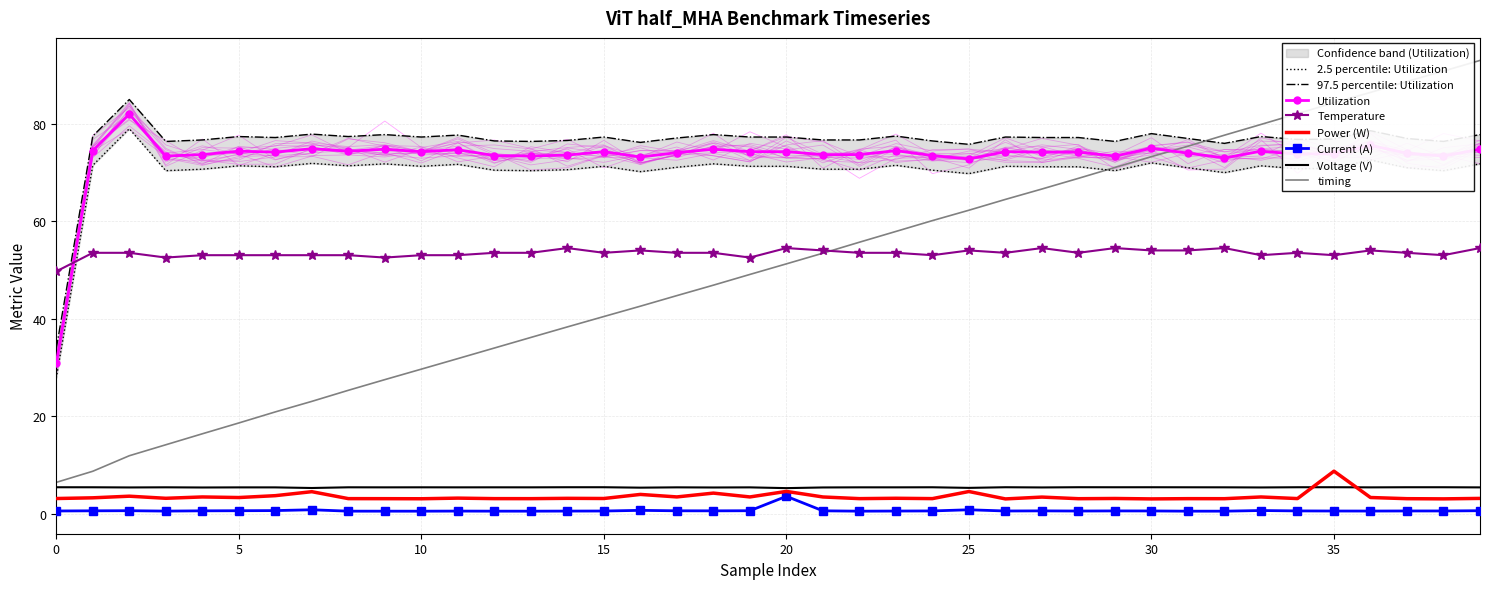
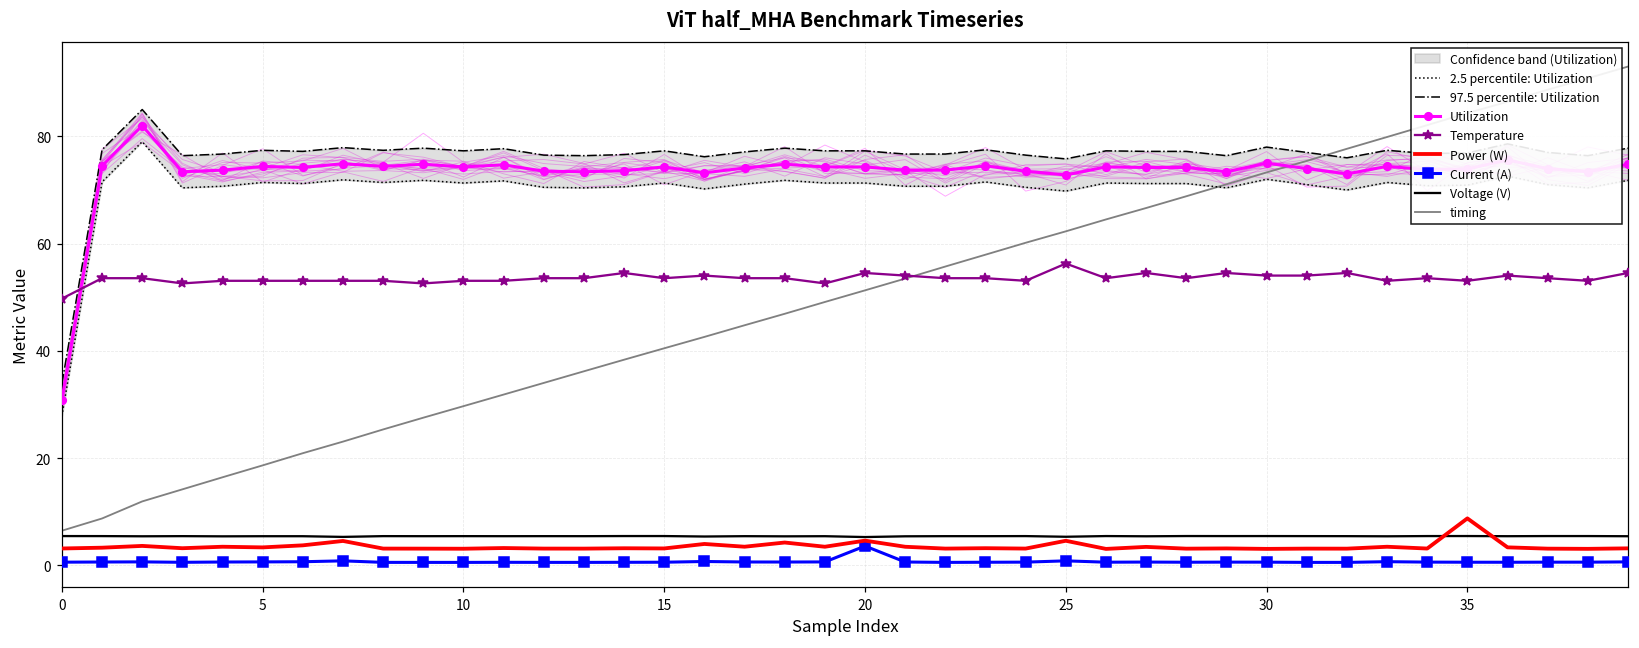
Temperature, 25: 54 -> 56
